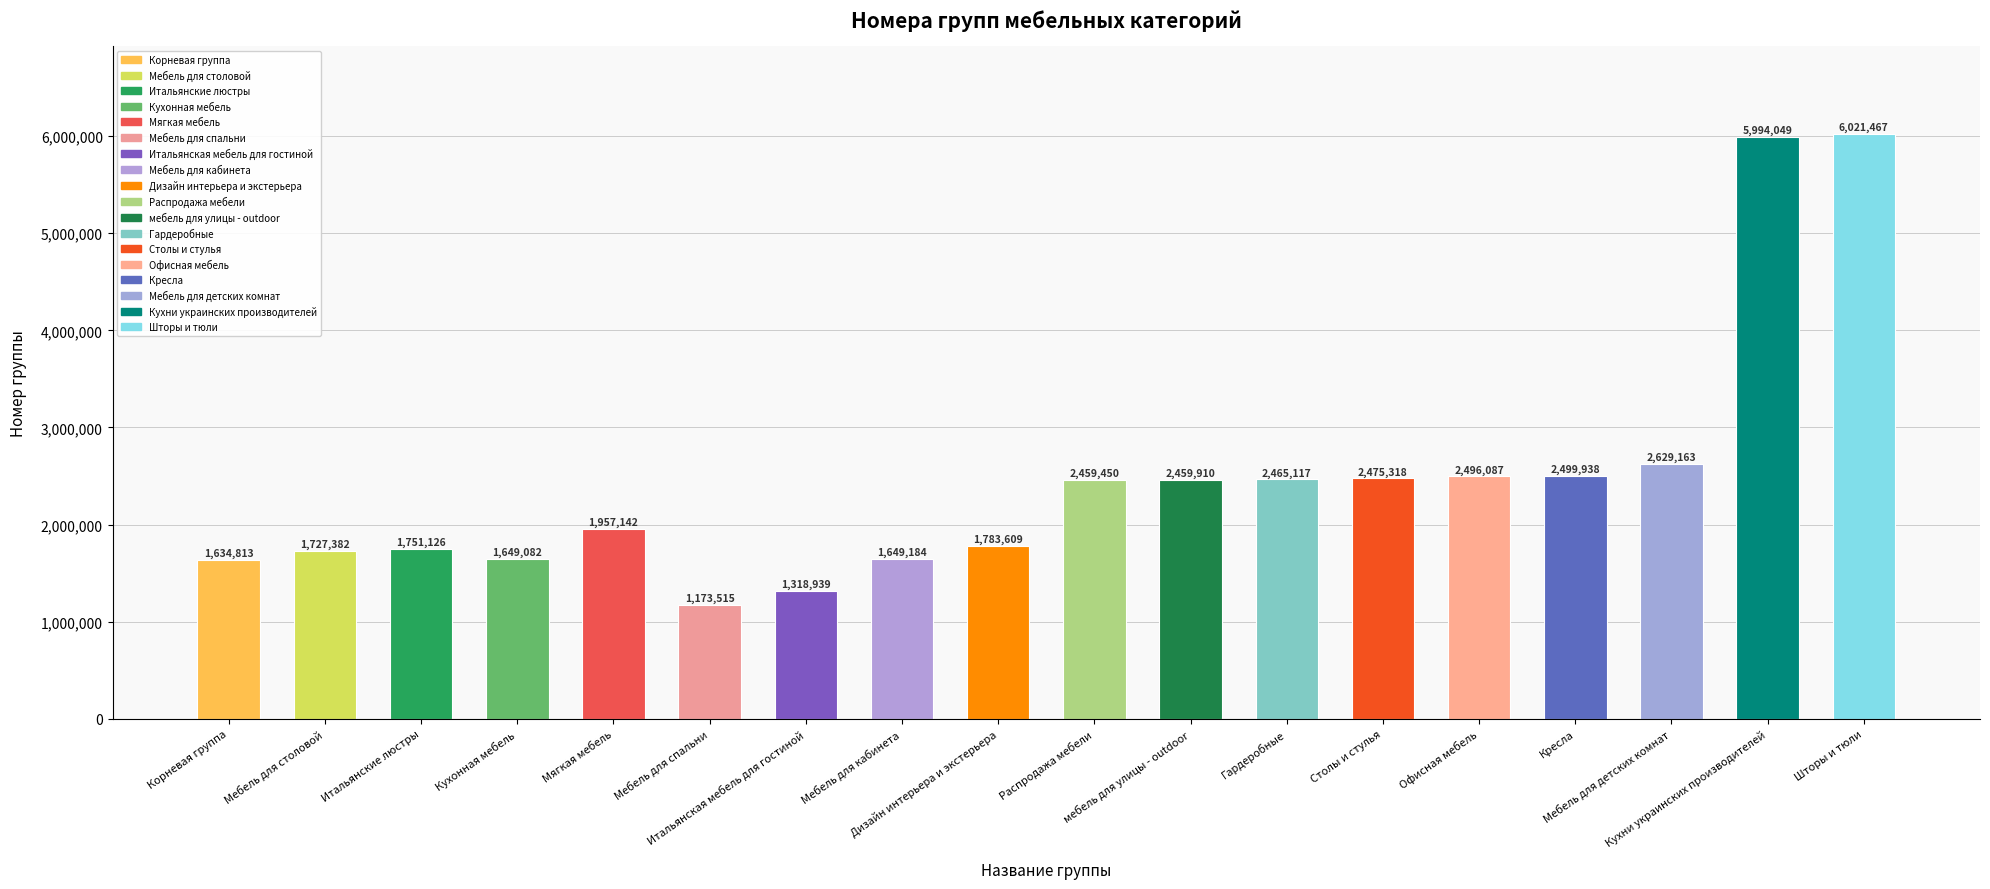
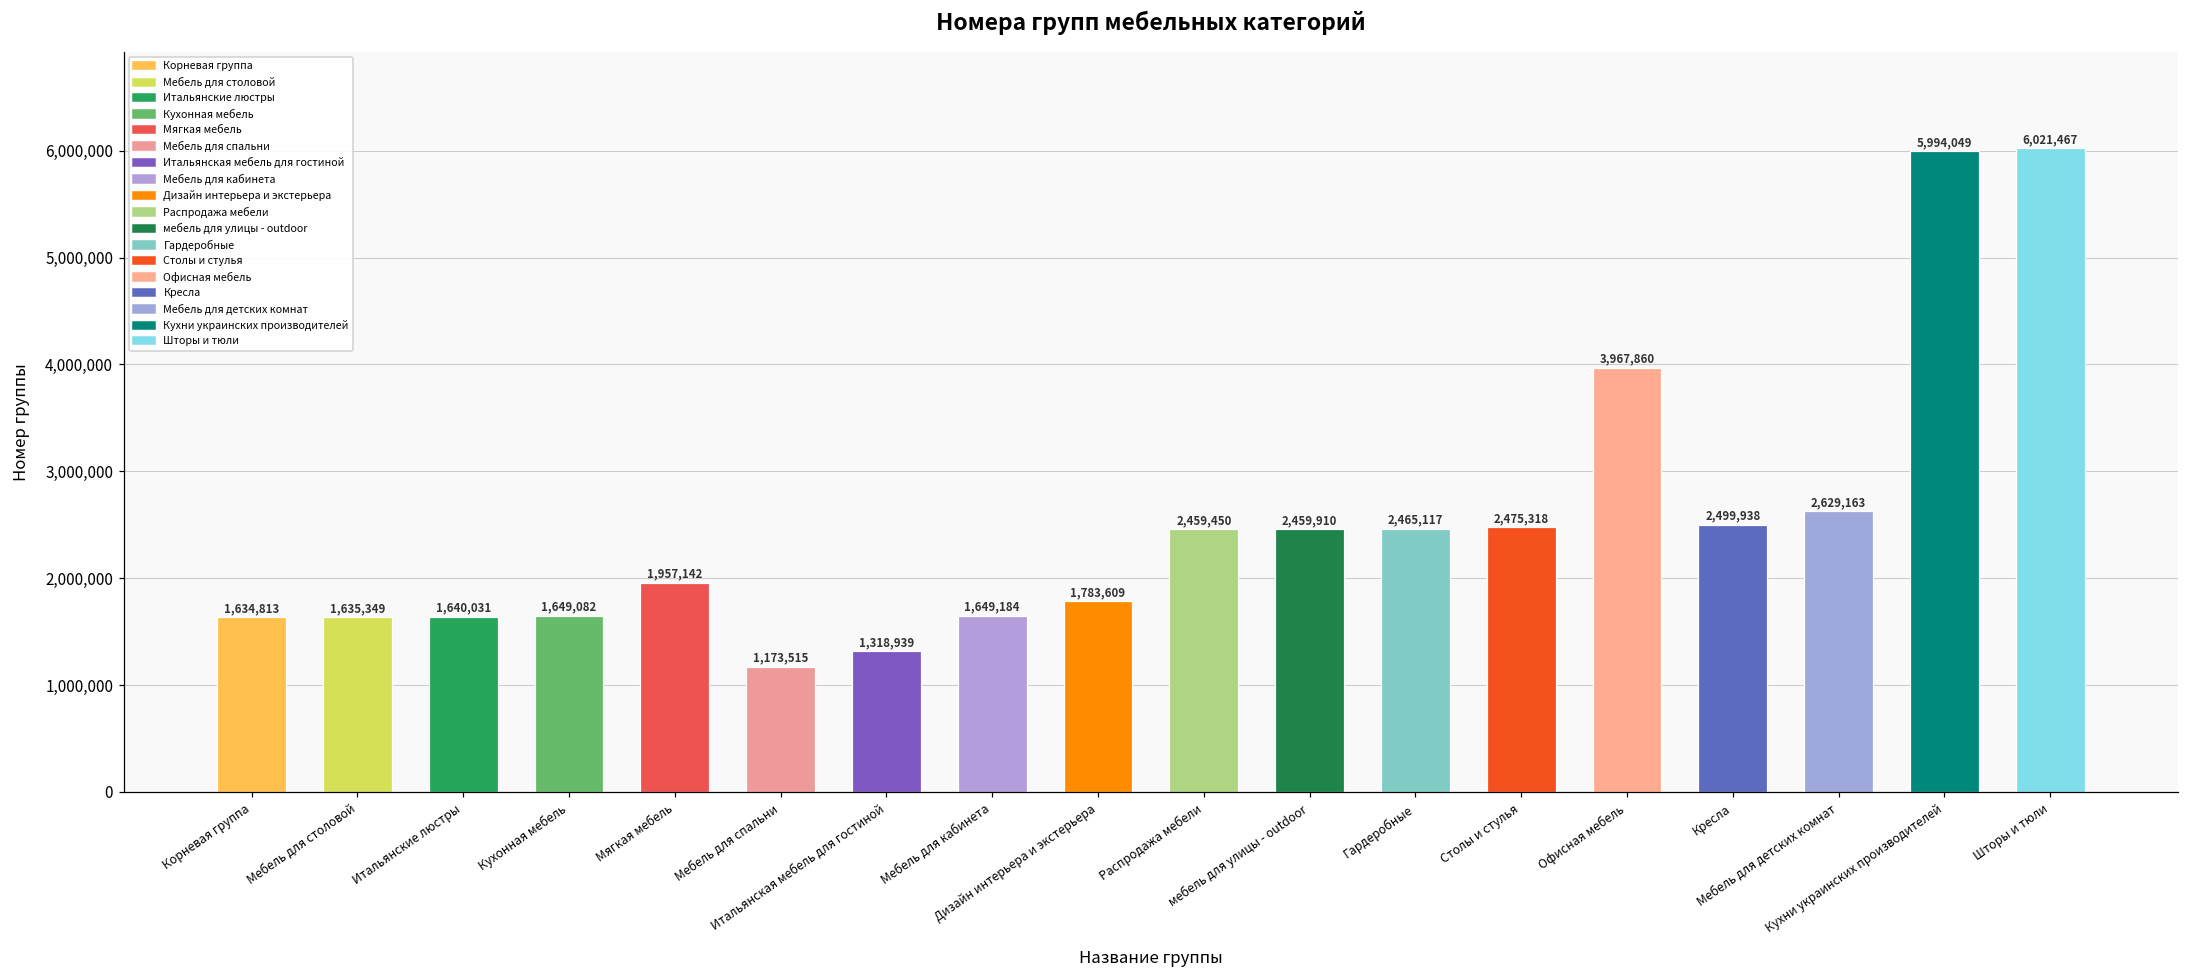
Мебель для столовой: 1,727,382 -> 1,635,349
Итальянские люстры: 1,751,126 -> 1,640,031
Офисная мебель: 2,496,087 -> 3,967,860
